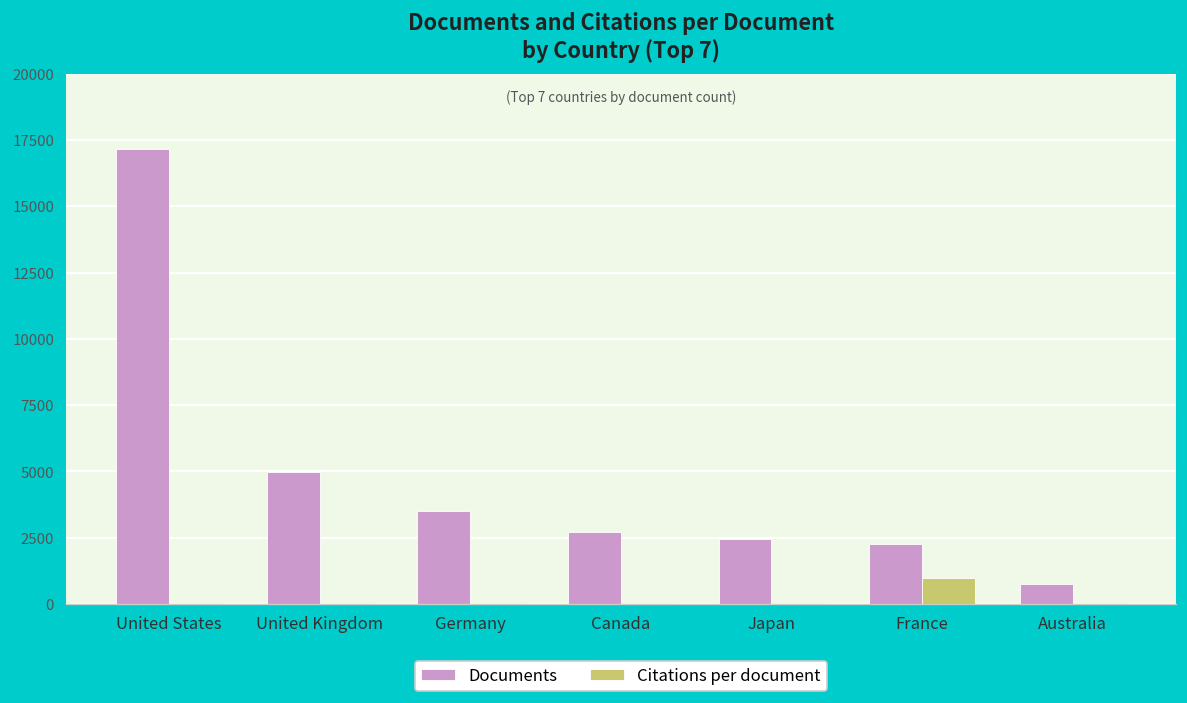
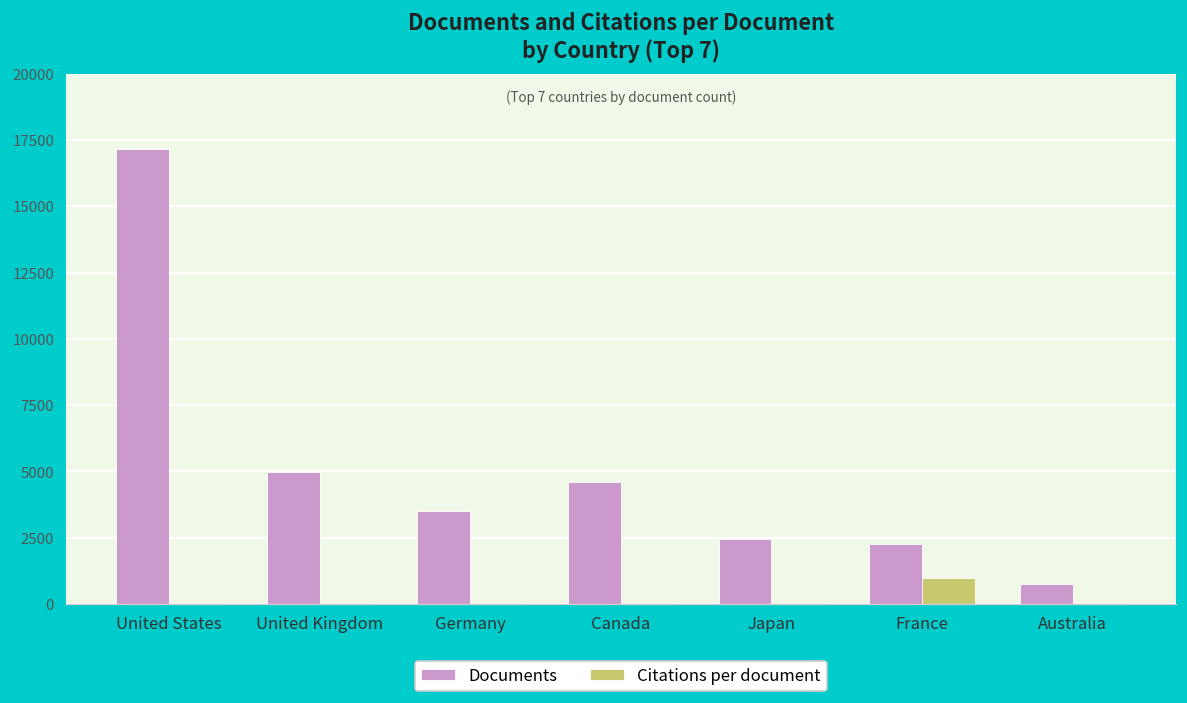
Documents, Canada: 2700 -> 4600
